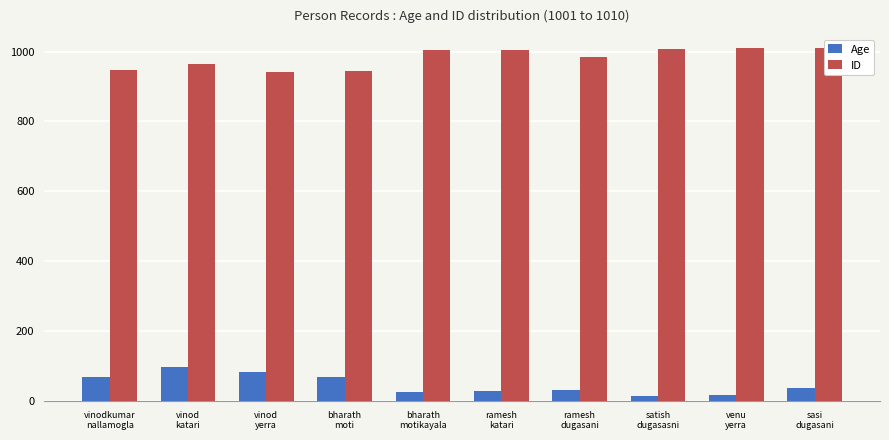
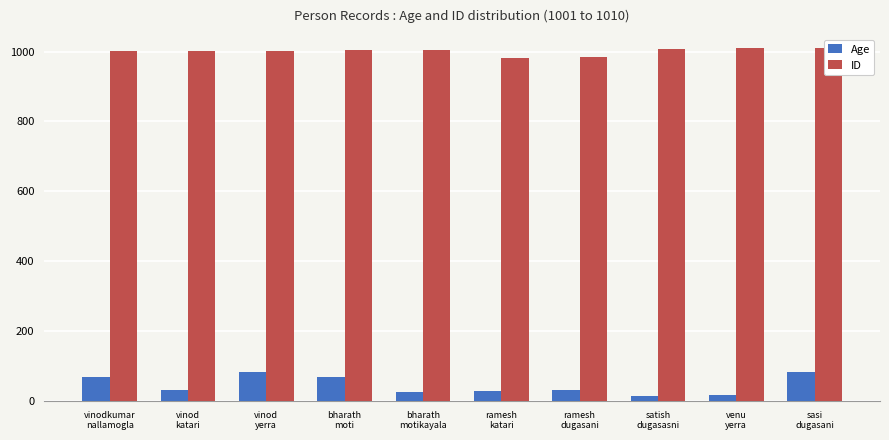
ID, vinodkumar nallamogla: 950 -> 1000
Age, vinod katari: 100 -> 30
ID, vinod katari: 960 -> 1000
ID, vinod yerra: 940 -> 1000
ID, bharath moti: 940 -> 1000
ID, ramesh katari: 1010 -> 980
Age, sasi dugasani: 40 -> 80
